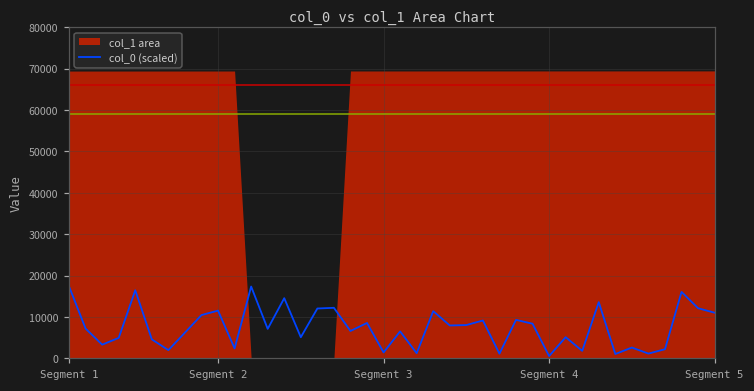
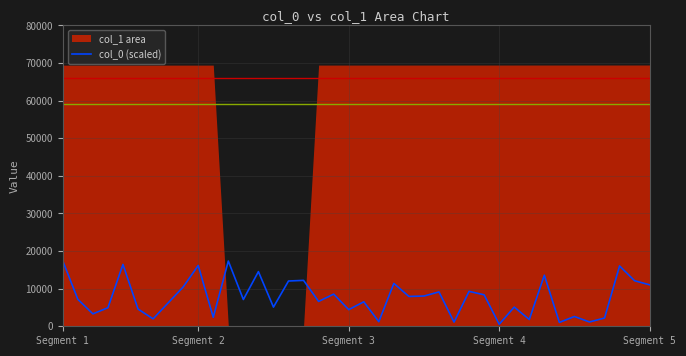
col_0 (scaled), Segment 2: 12000 -> 16000
col_0 (scaled), Segment 3: 1000 -> 4000
